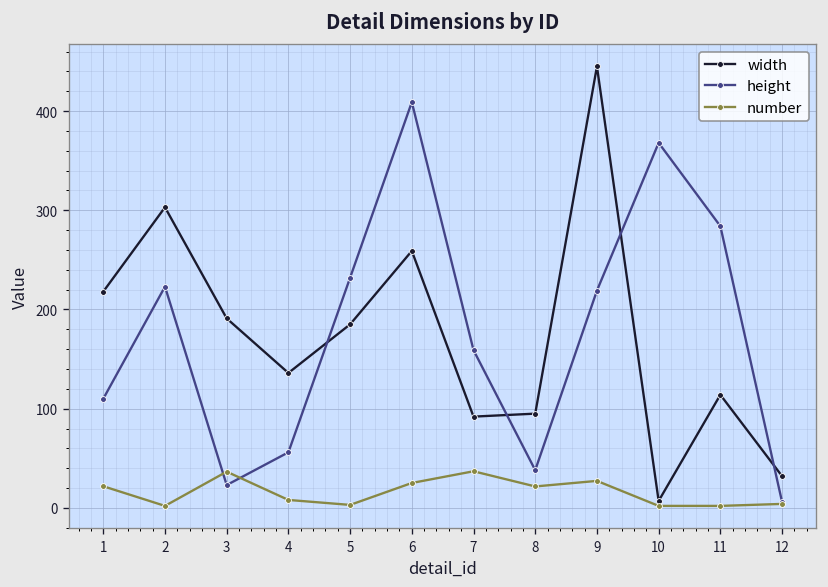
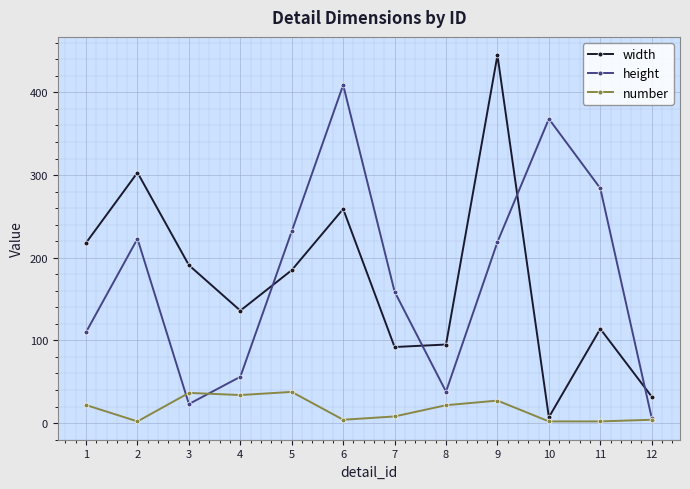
number, 4: 10 -> 30
number, 5: 0 -> 40
number, 6: 30 -> 0
number, 7: 40 -> 10
